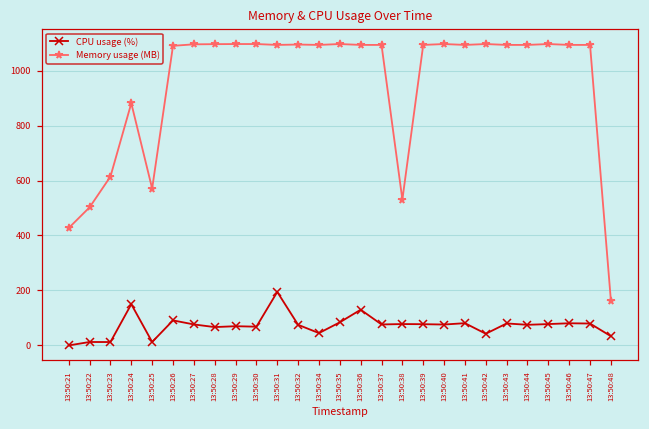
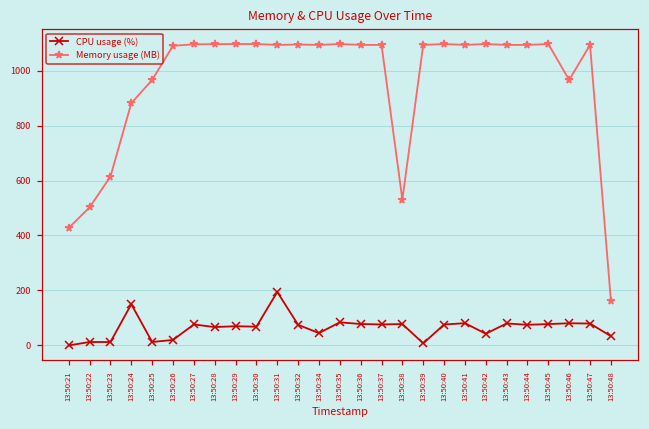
Memory usage (MB), 13:50:25: 570 -> 970
CPU usage (%), 13:50:26: 90 -> 20
CPU usage (%), 13:50:36: 130 -> 80
CPU usage (%), 13:50:39: 80 -> 10
Memory usage (MB), 13:50:46: 1090 -> 970
